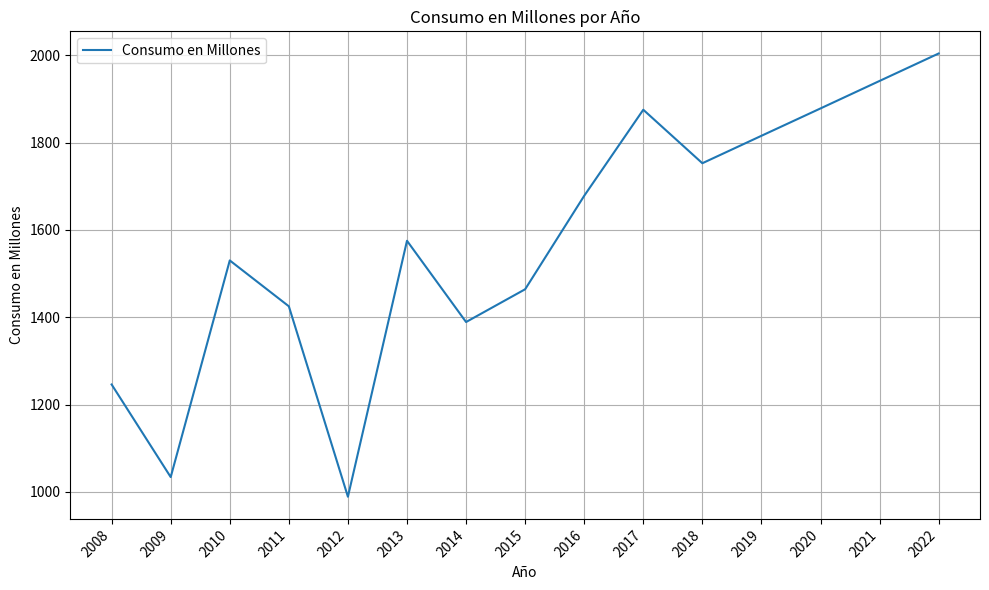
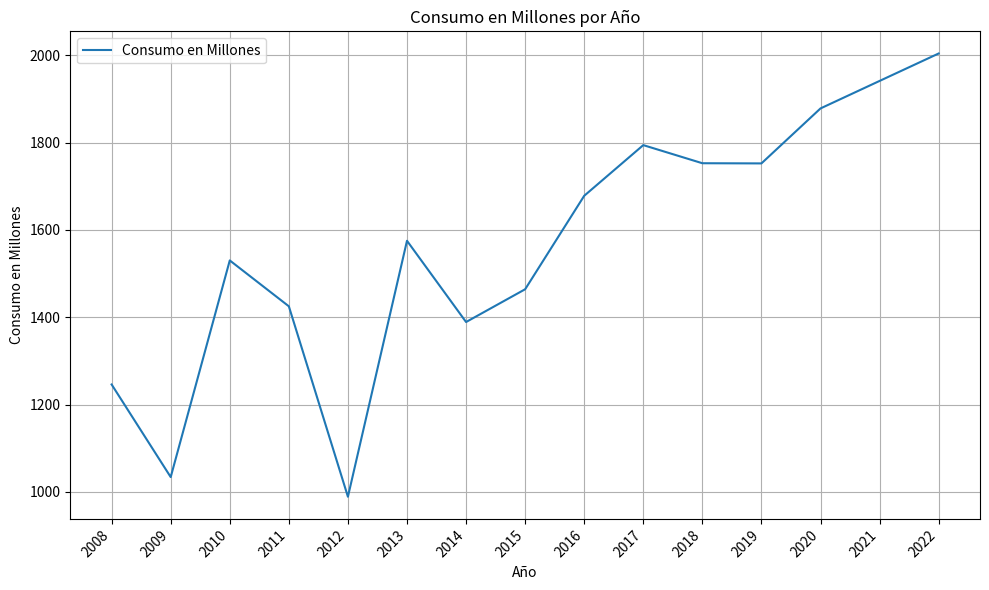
2017: 1880 -> 1790
2019: 1820 -> 1750
